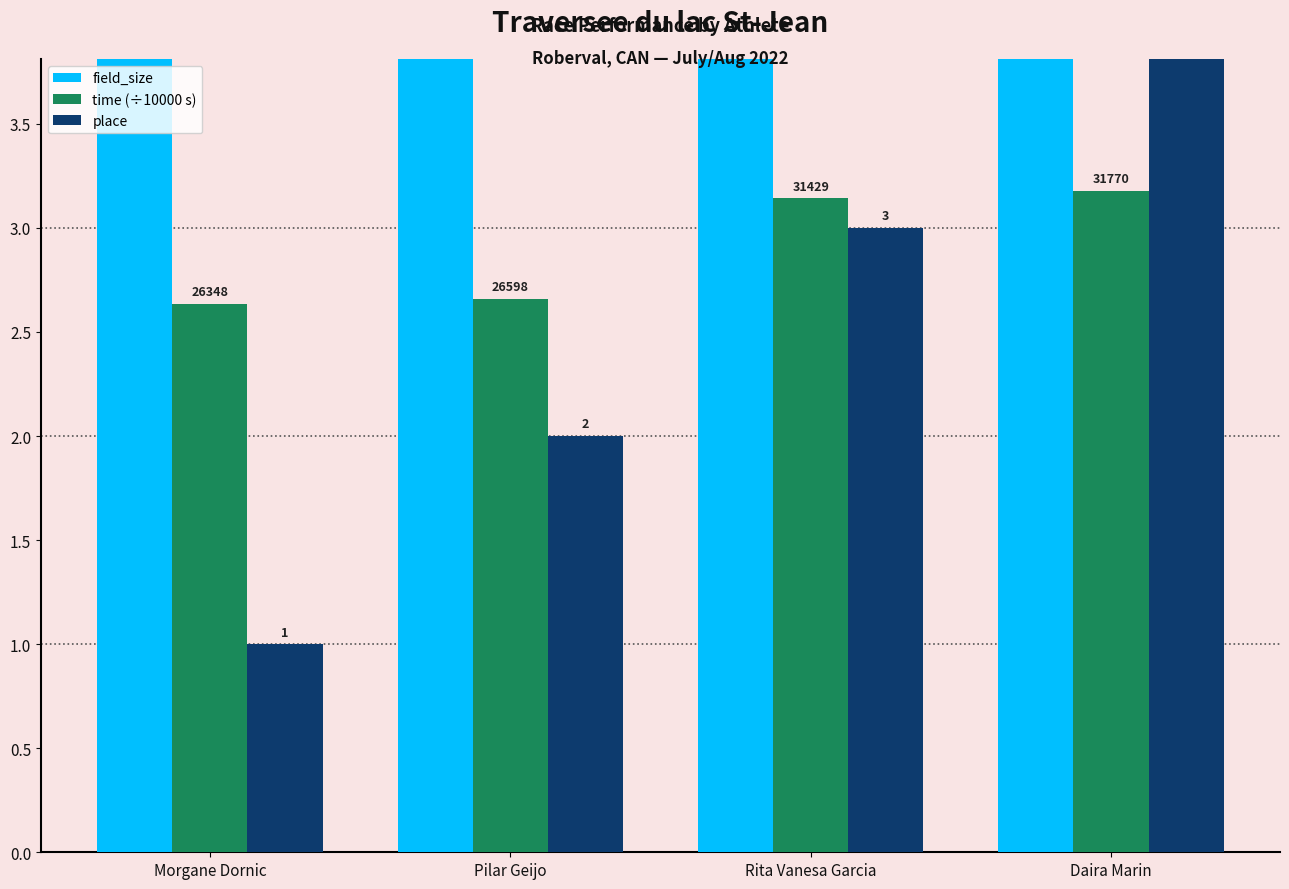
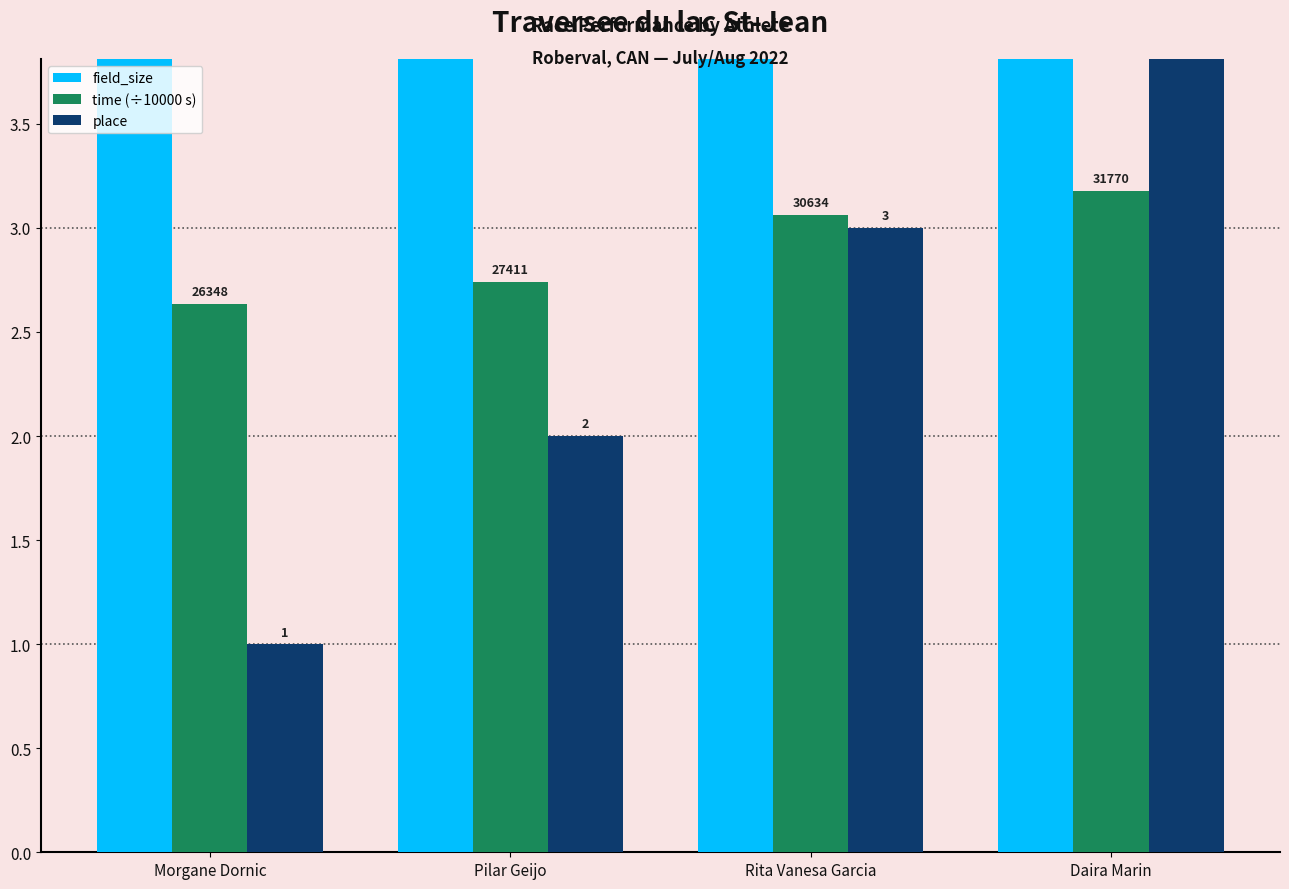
time (÷10000 s), Pilar Geijo: 26598 -> 27411
time (÷10000 s), Rita Vanesa Garcia: 31429 -> 30634
